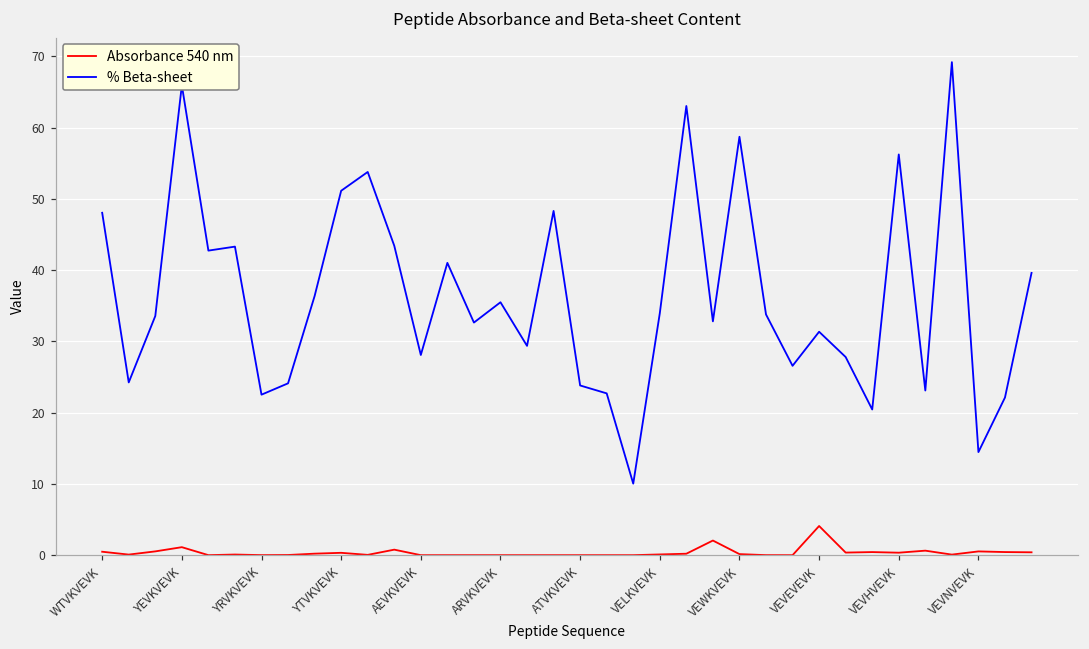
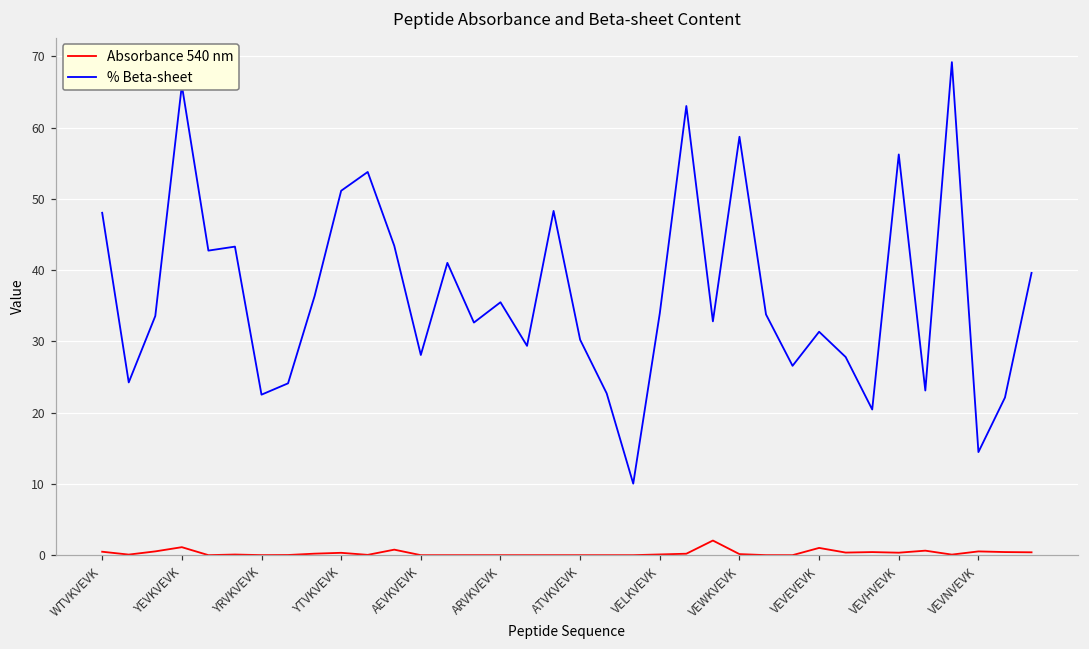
% Beta-sheet, ATVKVEVK: 24 -> 30
Absorbance 540 nm, VEVEVEVK: 4 -> 1
